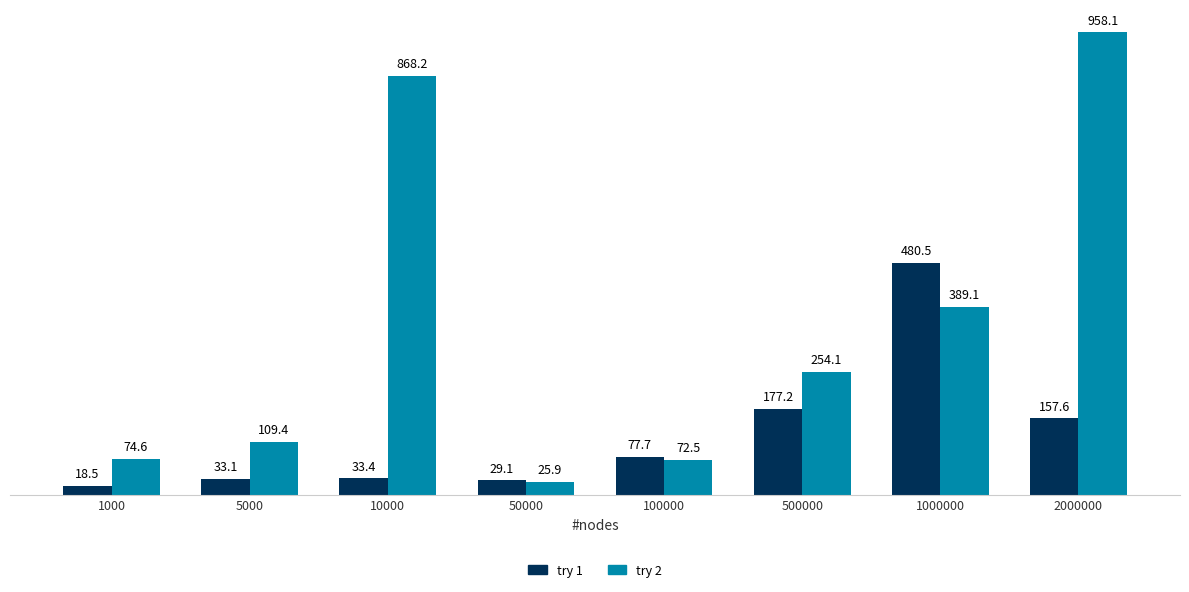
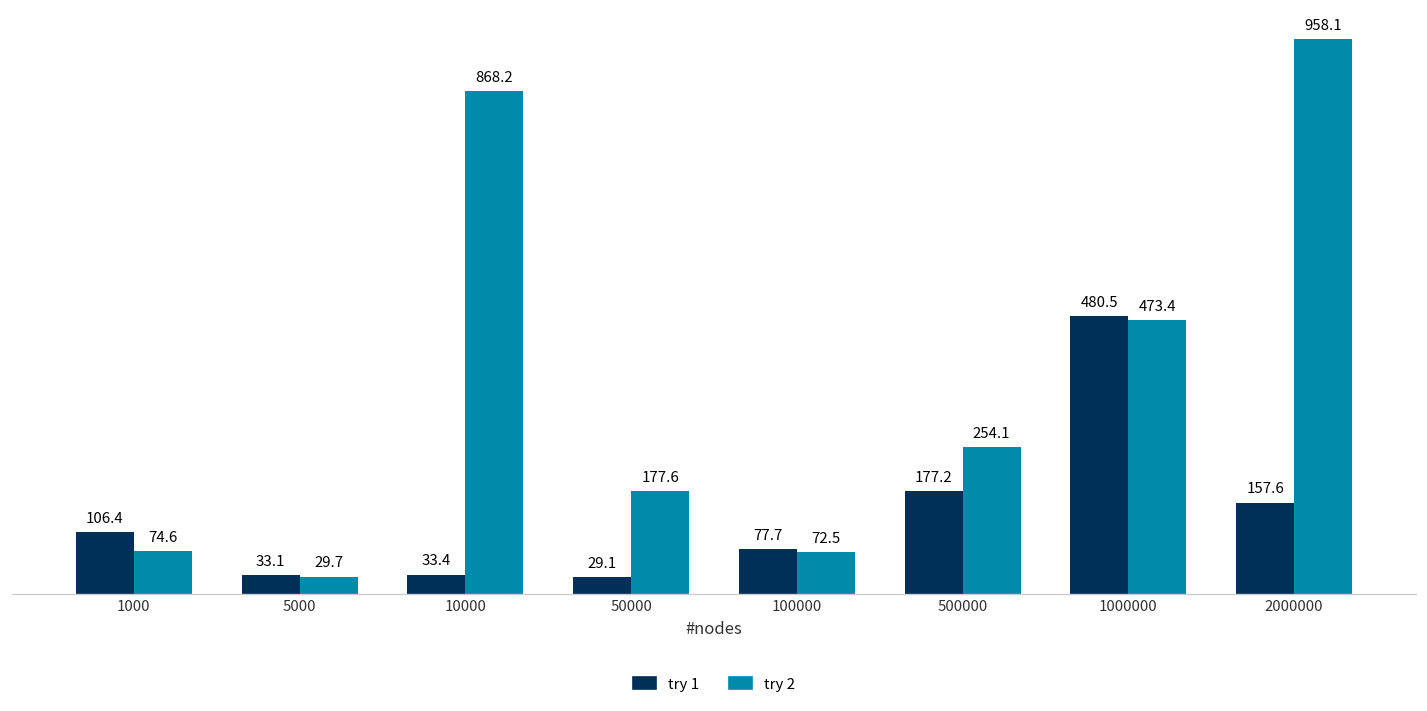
try 1, 1000: 18.5 -> 106.4
try 2, 5000: 109.4 -> 29.7
try 2, 50000: 25.9 -> 177.6
try 2, 1000000: 389.1 -> 473.4
